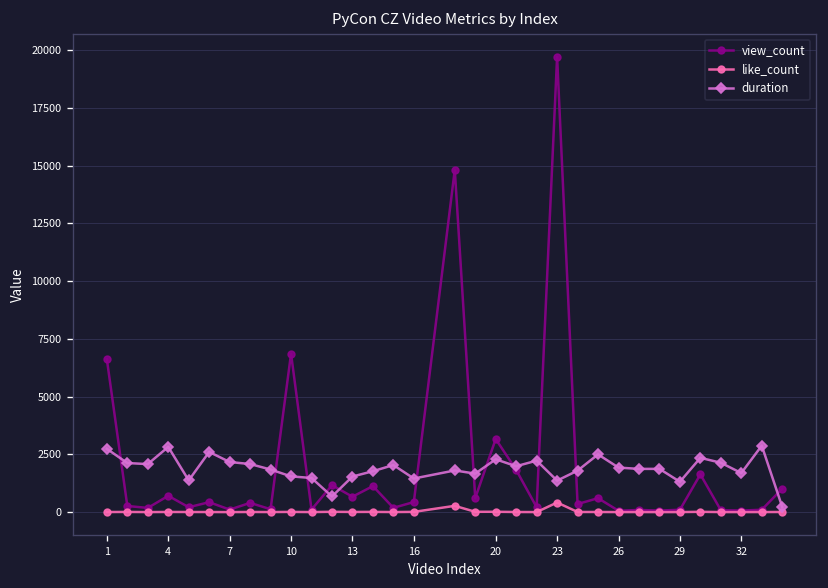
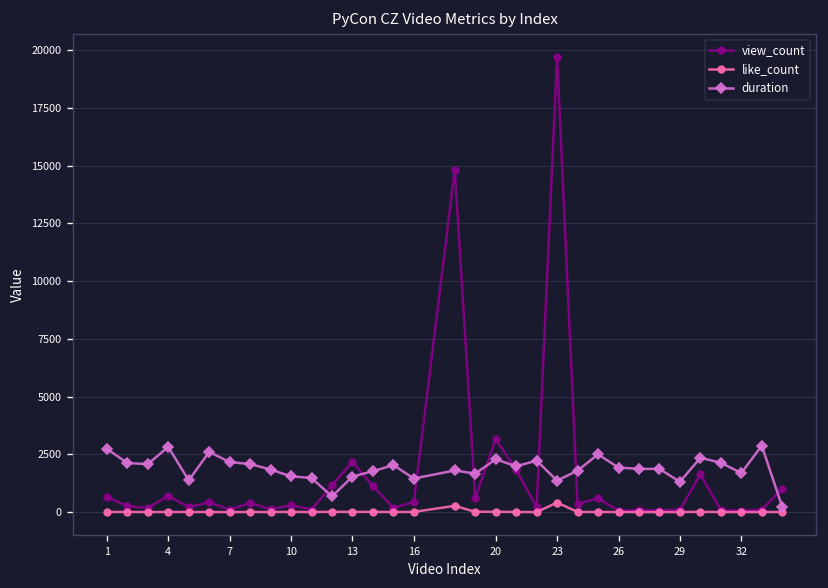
view_count, 1: 6600 -> 700
view_count, 10: 6900 -> 300
view_count, 13: 700 -> 2200
